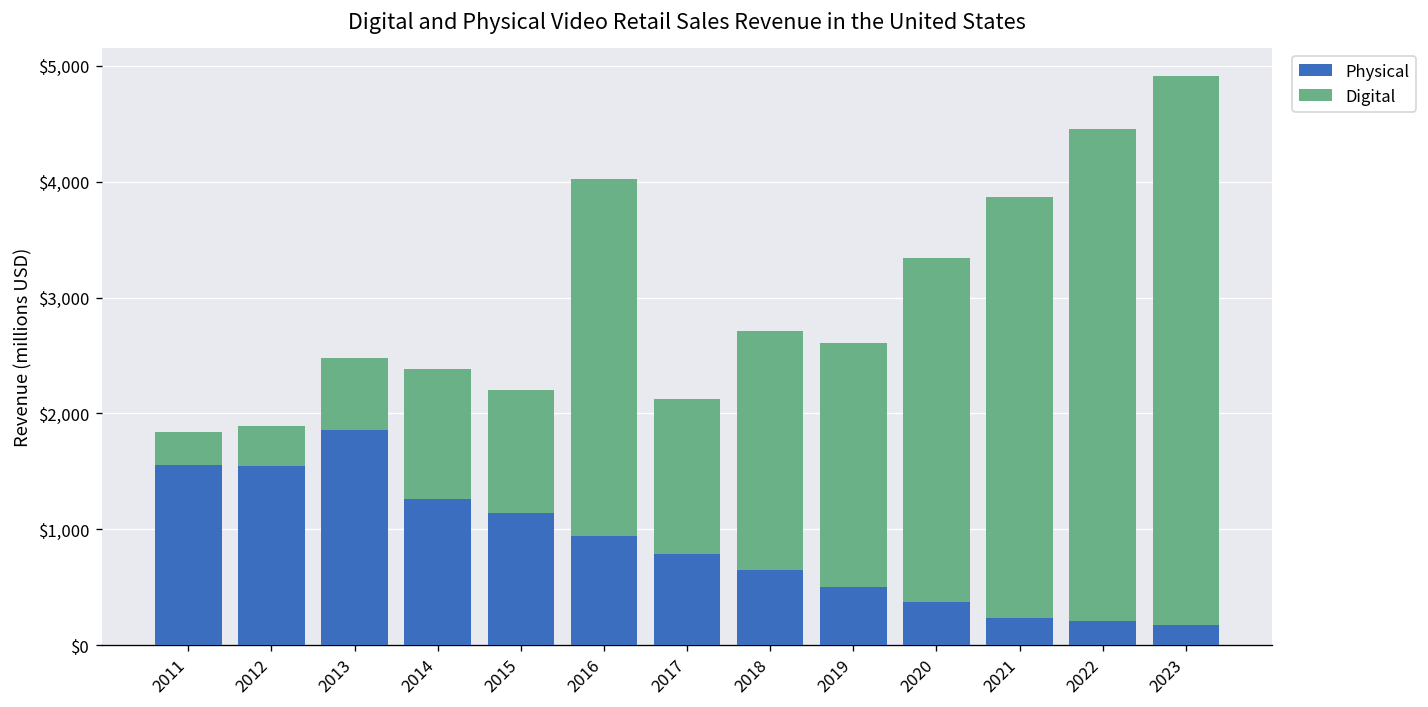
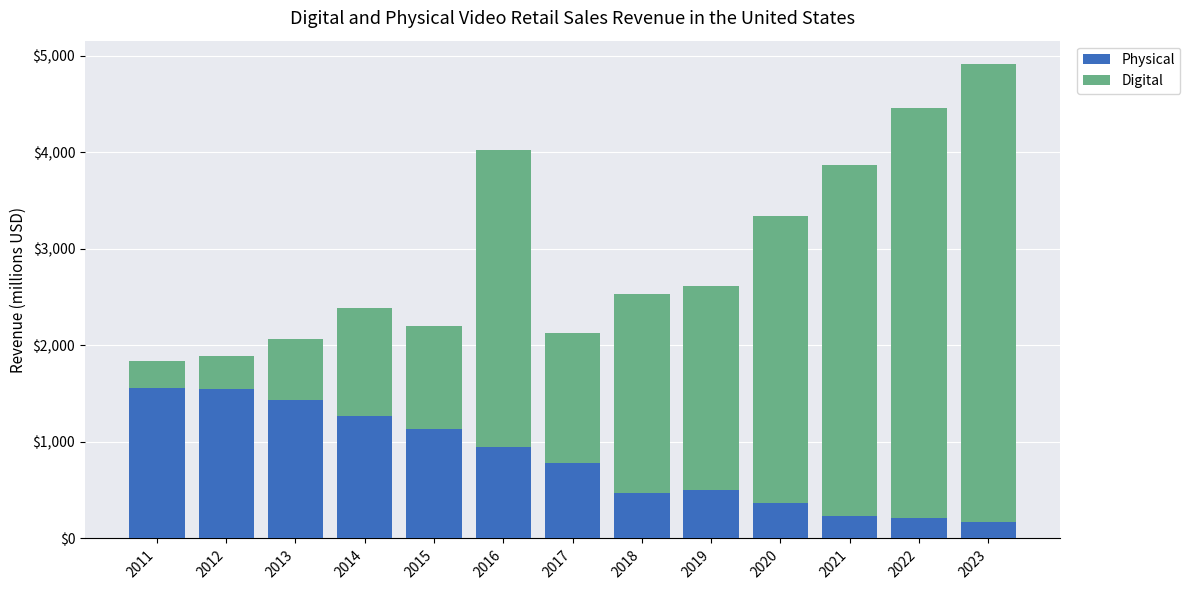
Physical, 2013: $1,900 -> $1,400
Physical, 2018: $600 -> $500
